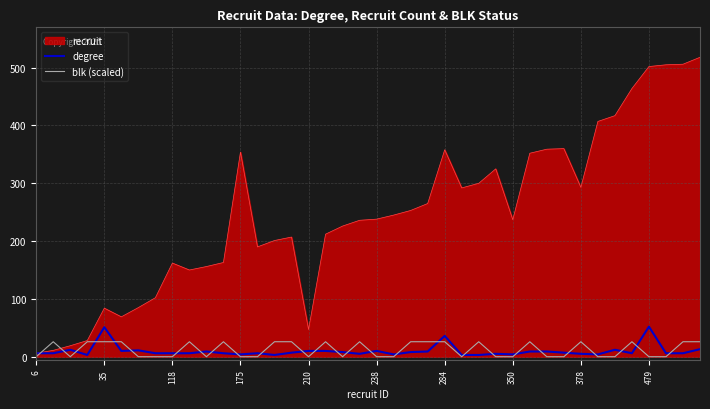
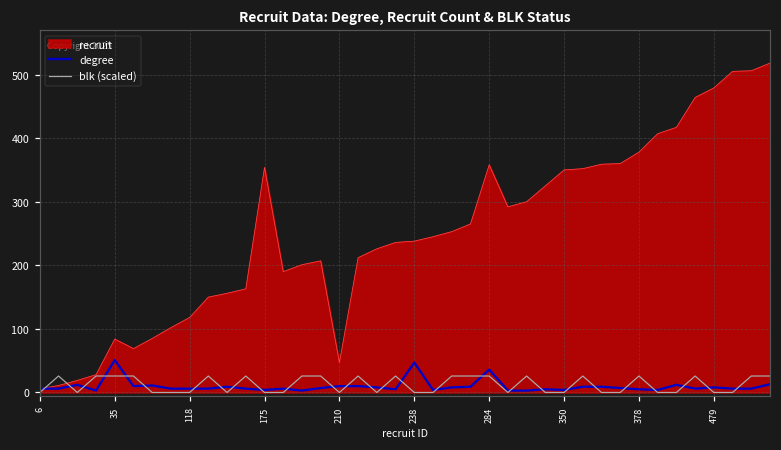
recruit, 118: 160 -> 120
degree, 238: 10 -> 50
recruit, 350: 240 -> 350
recruit, 378: 290 -> 380
recruit, 479: 500 -> 480
degree, 479: 50 -> 10
